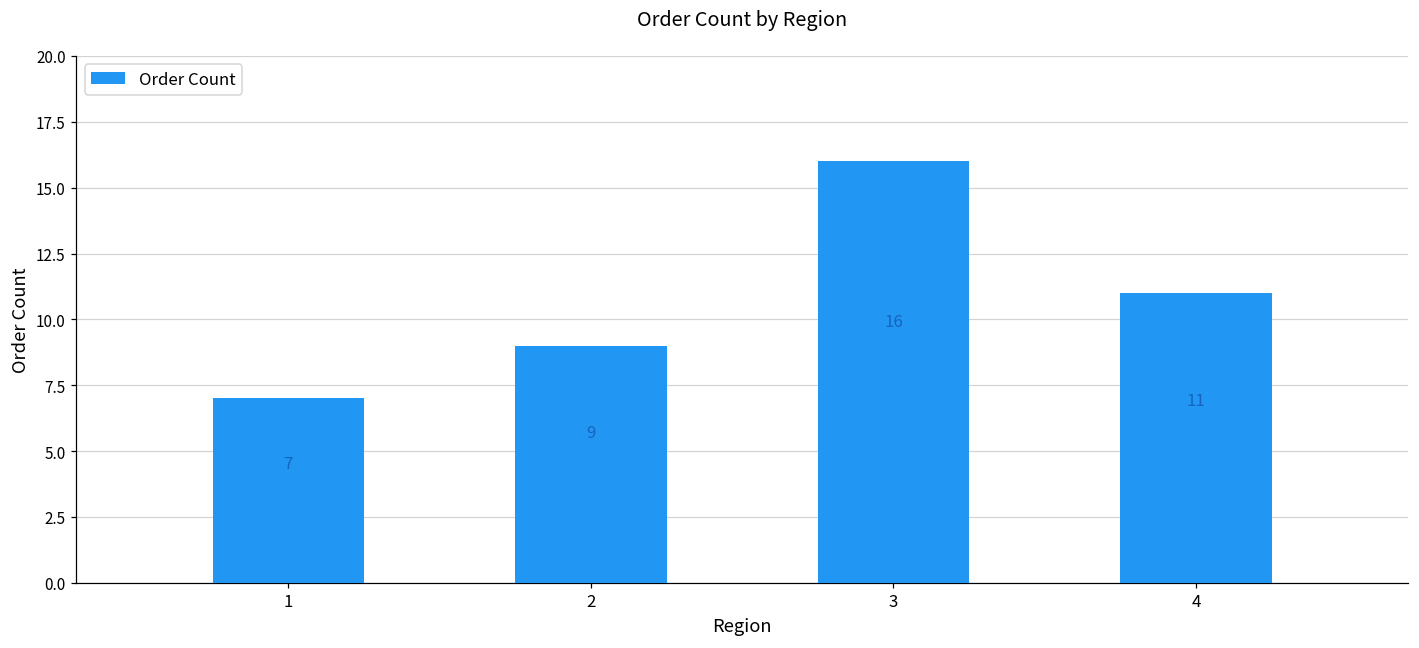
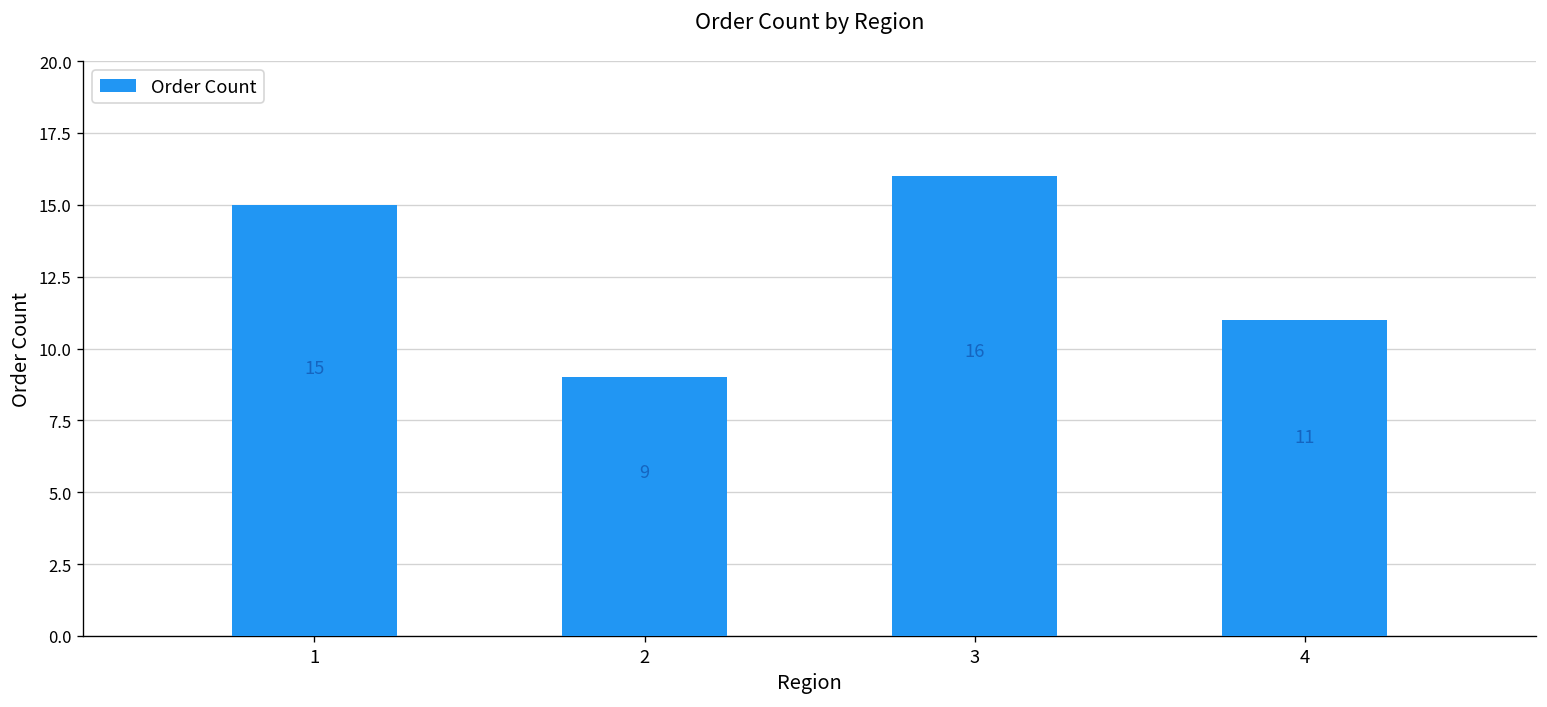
1: 7 -> 15
